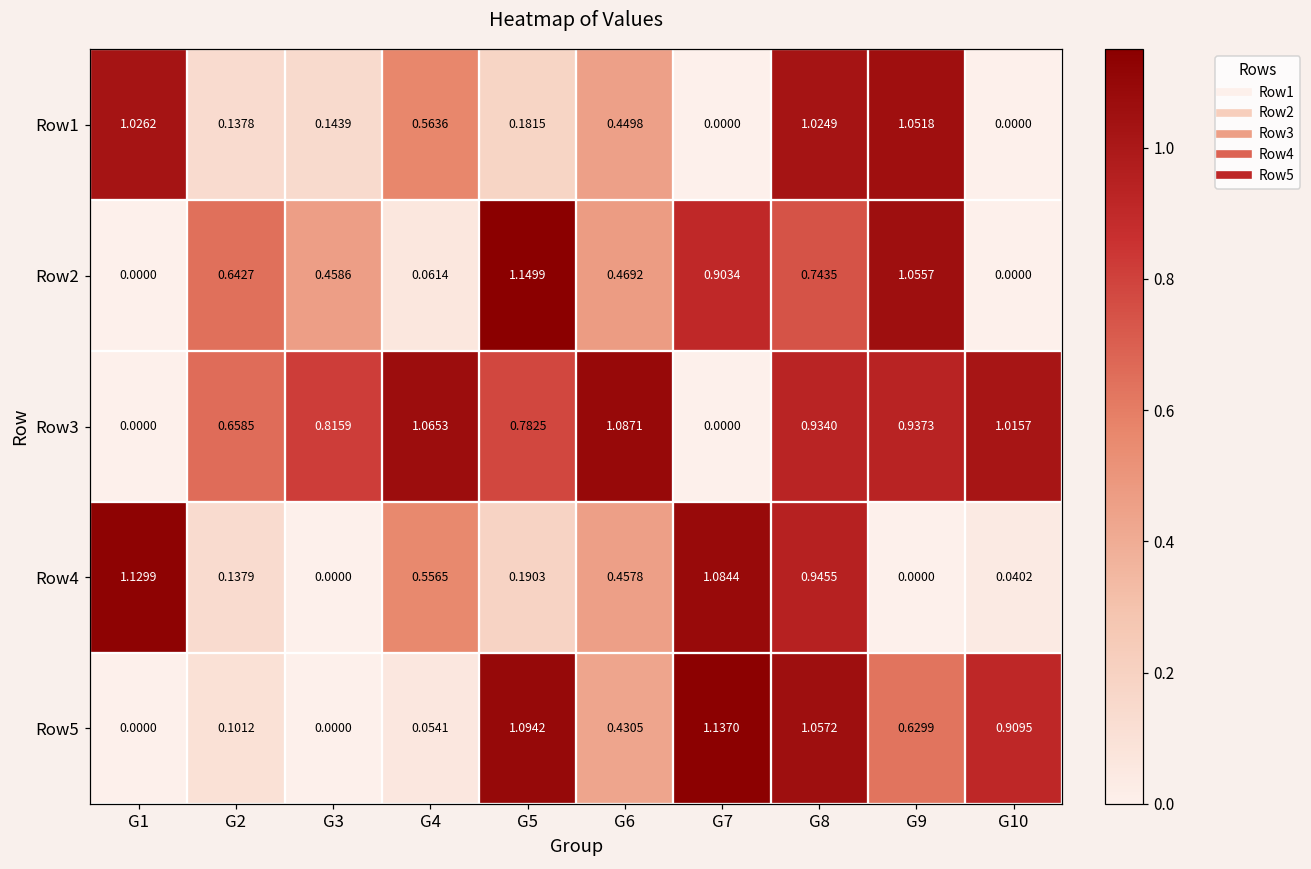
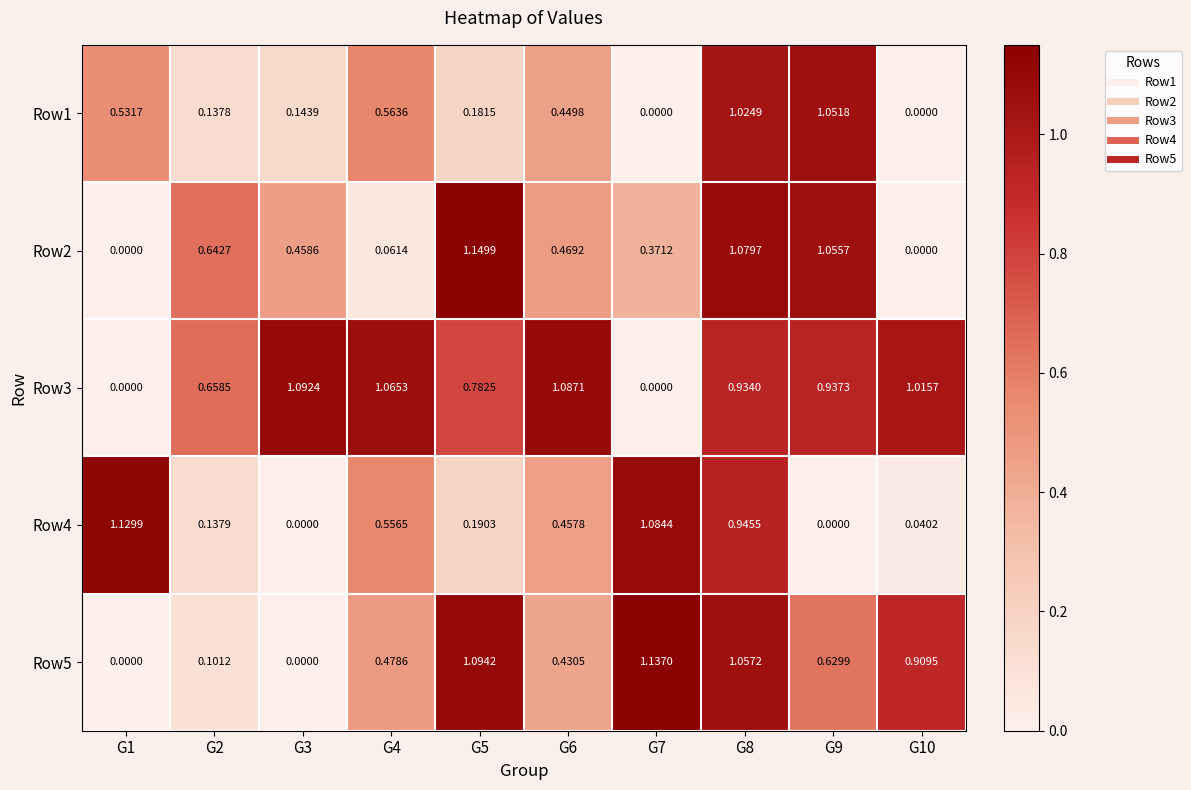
Row1, G1: 1.0262 -> 0.5317
Row2, G7: 0.9034 -> 0.3712
Row2, G8: 0.7435 -> 1.0797
Row3, G3: 0.8159 -> 1.0924
Row5, G4: 0.0541 -> 0.4786
